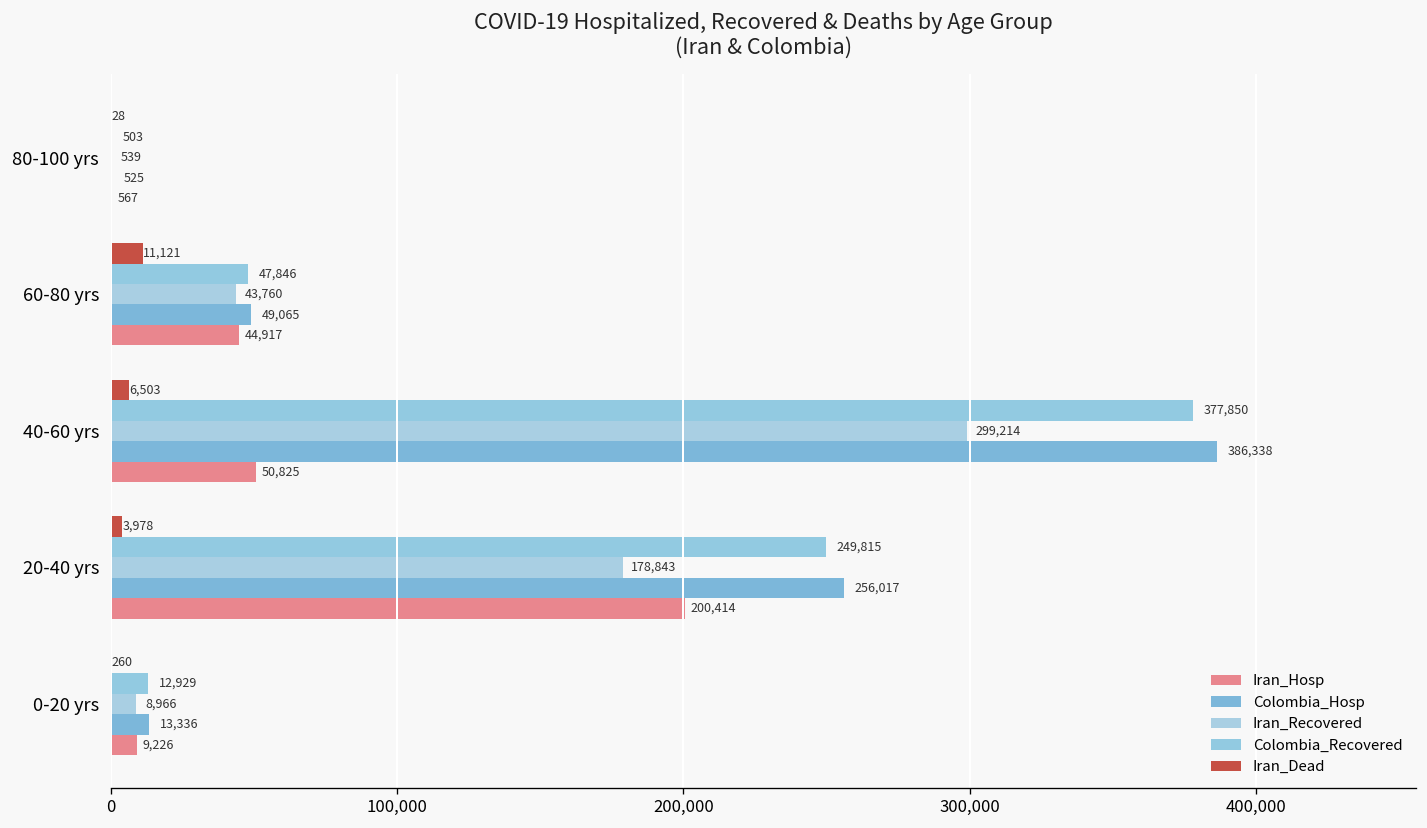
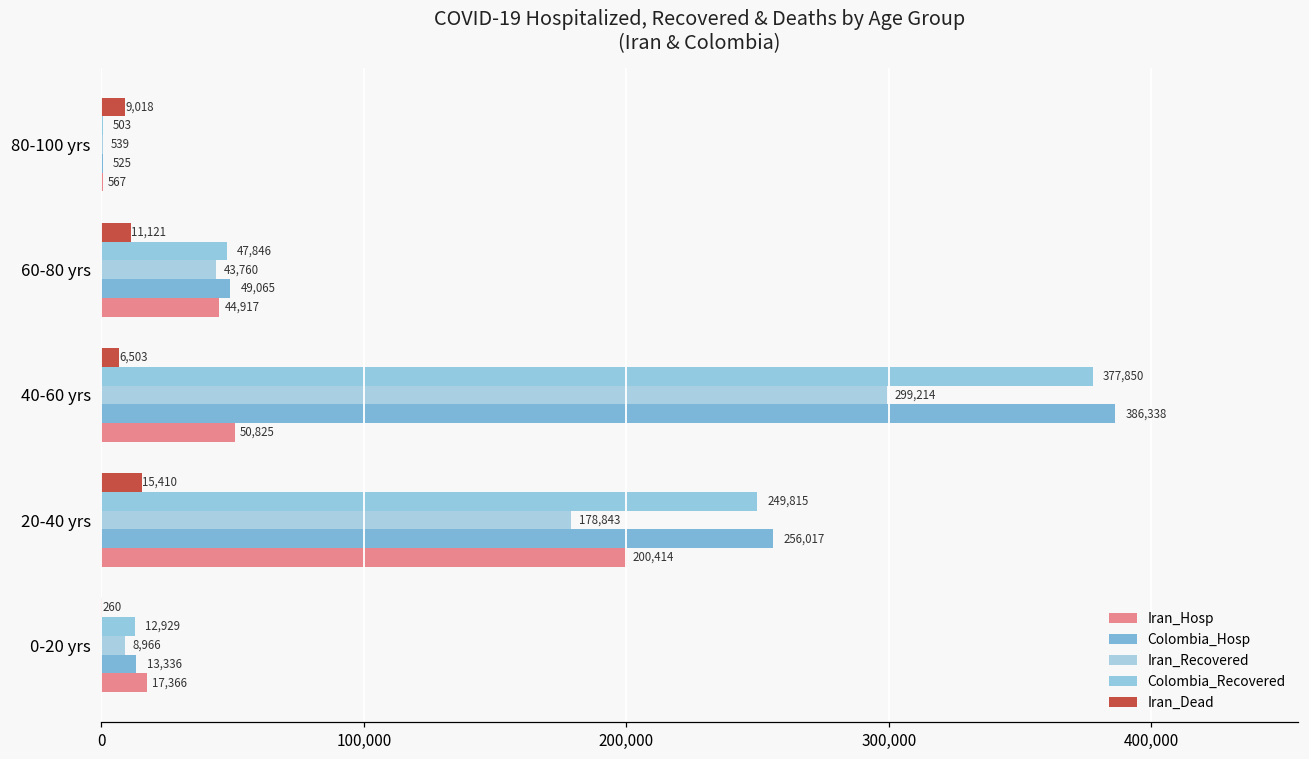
Iran_Dead, 80-100 yrs: 28 -> 9,018
Iran_Dead, 20-40 yrs: 3,978 -> 15,410
Iran_Hosp, 0-20 yrs: 9,226 -> 17,366
